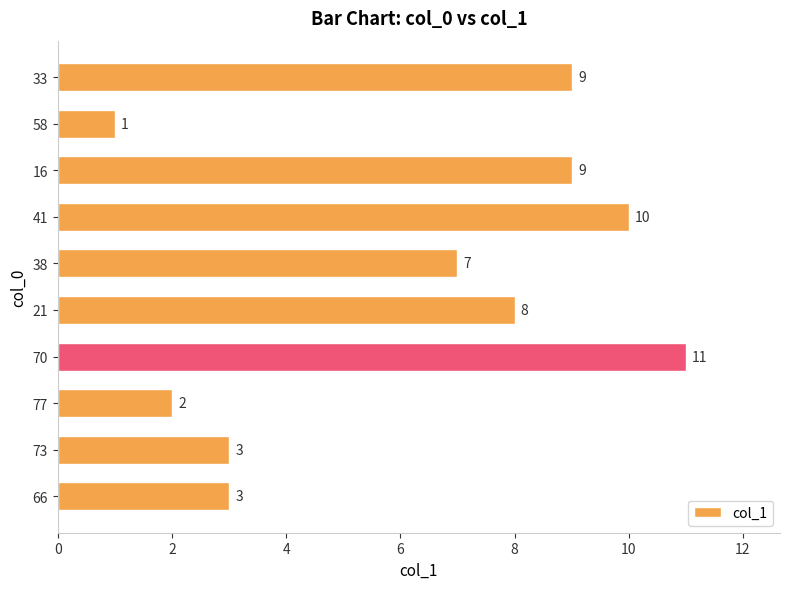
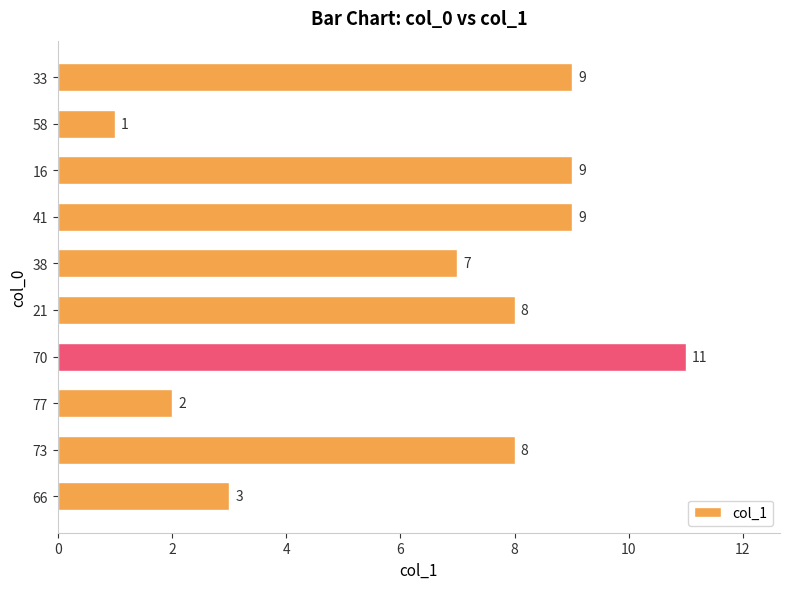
41: 10 -> 9
73: 3 -> 8
